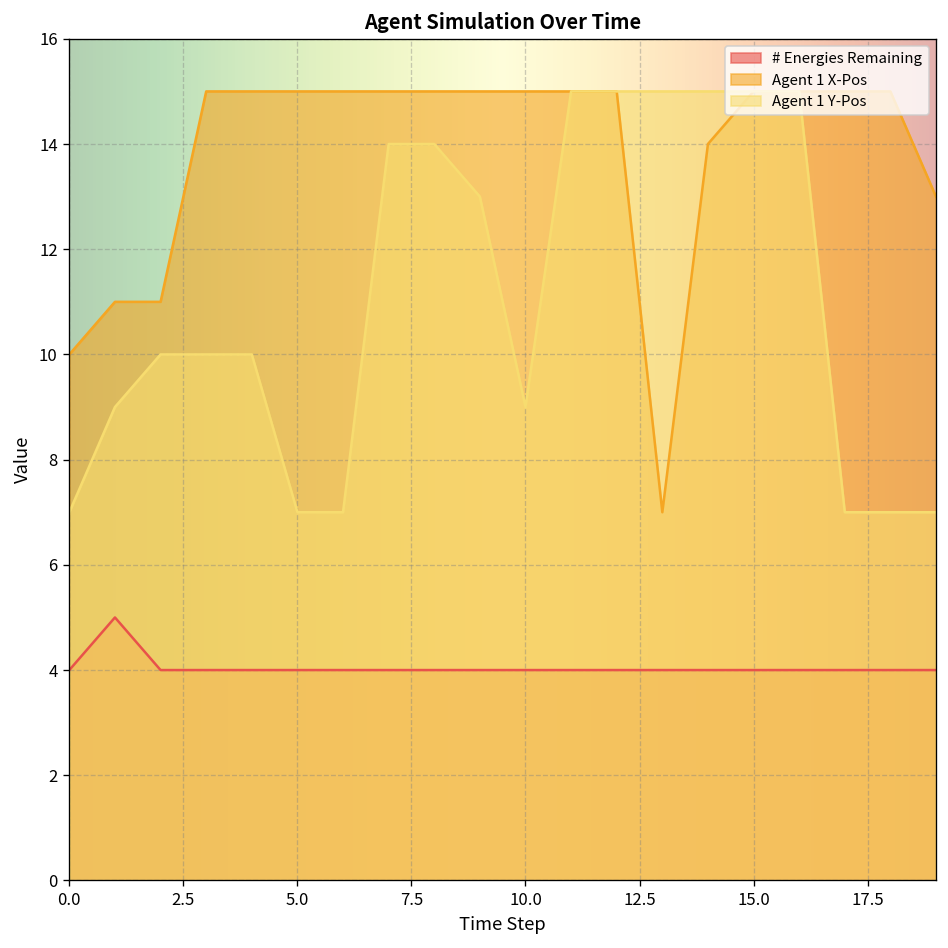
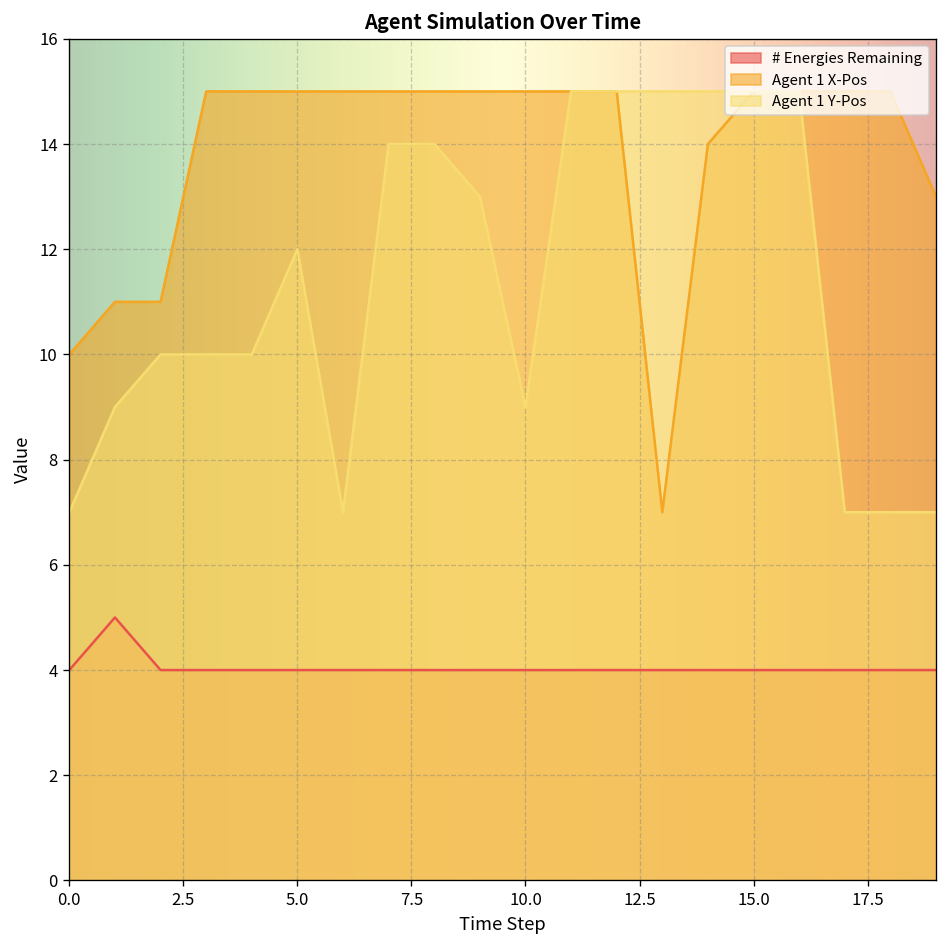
Agent 1 Y-Pos, 5.0: 7 -> 12
